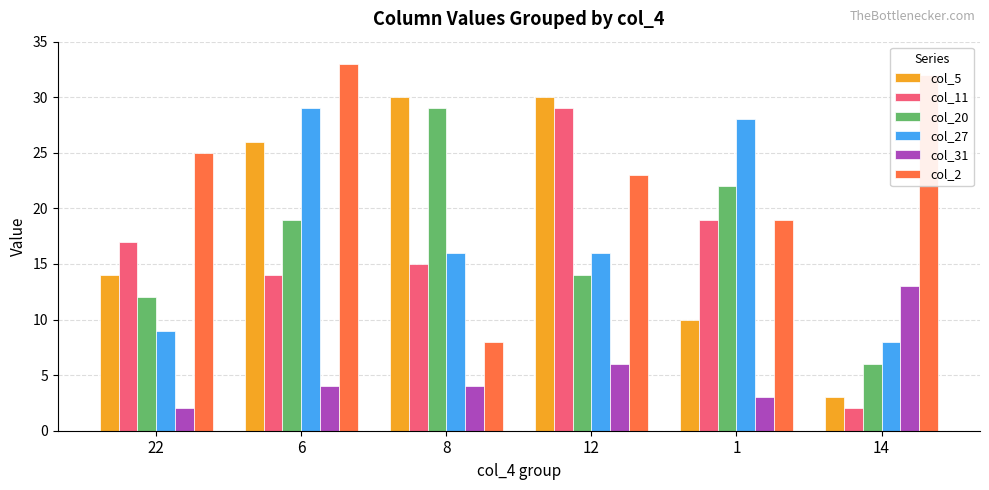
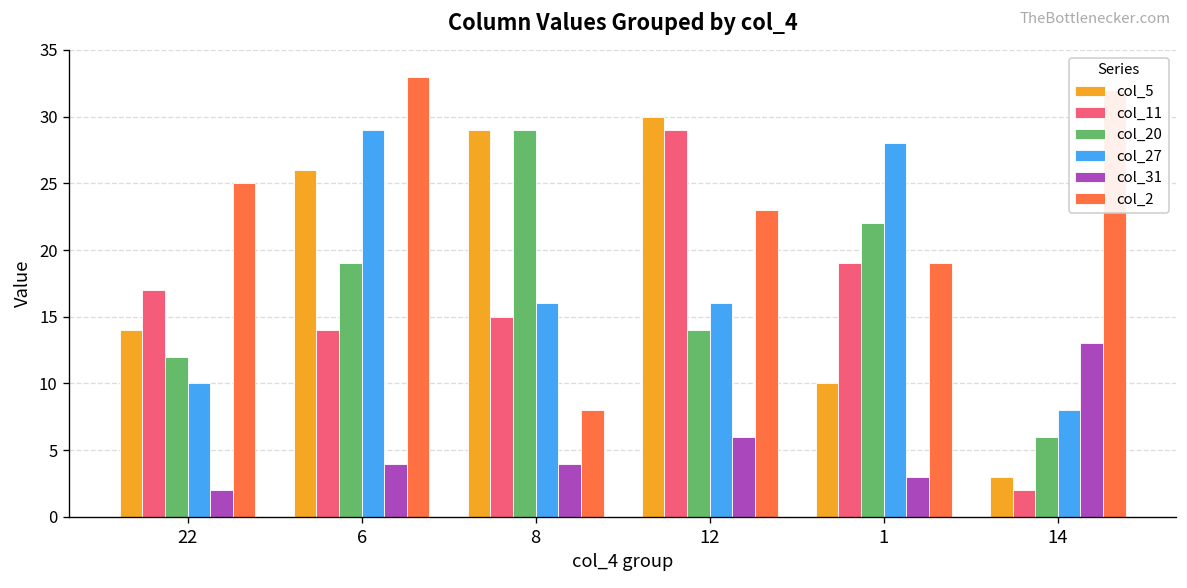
col_27, 22: 9 -> 10
col_5, 8: 30 -> 29
